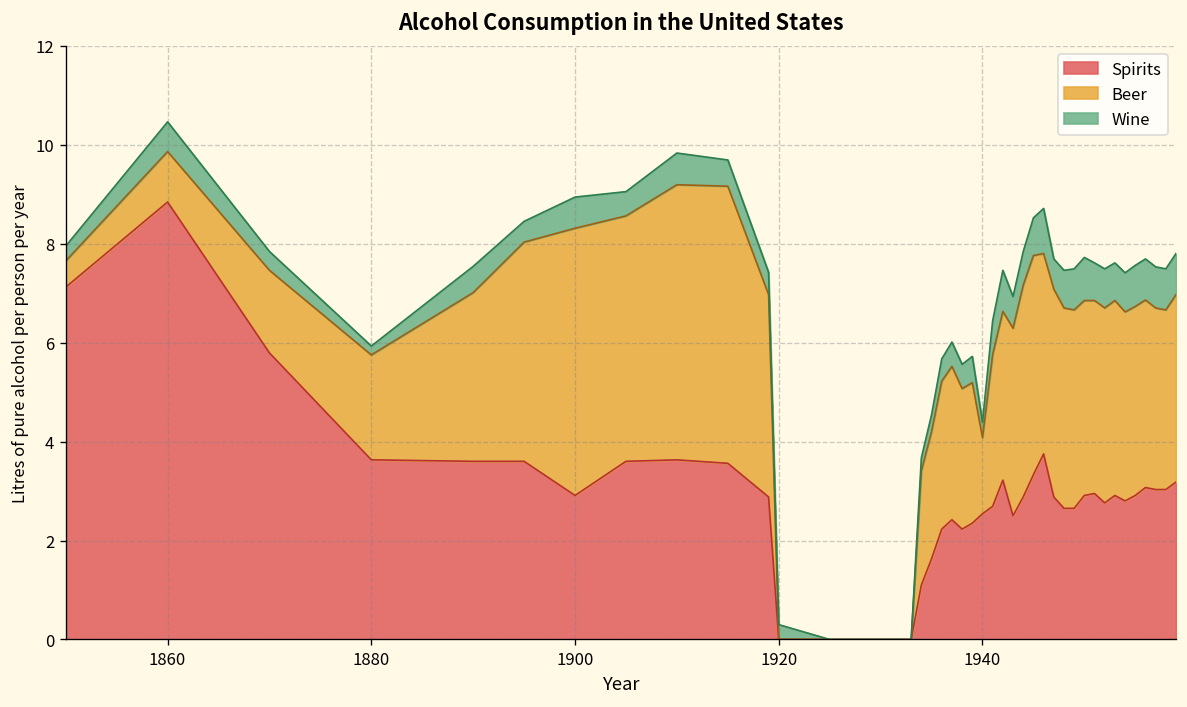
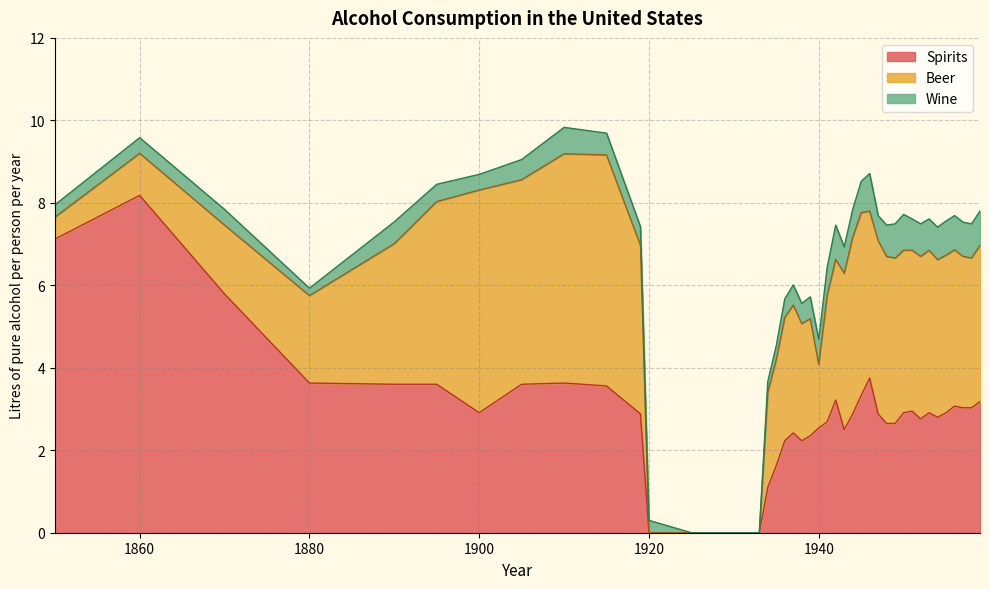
Spirits, 1860: 8.8 -> 8.2
Wine, 1860: 0.6 -> 0.4
Wine, 1900: 0.6 -> 0.4
Wine, 1940: 0.3 -> 0.6
